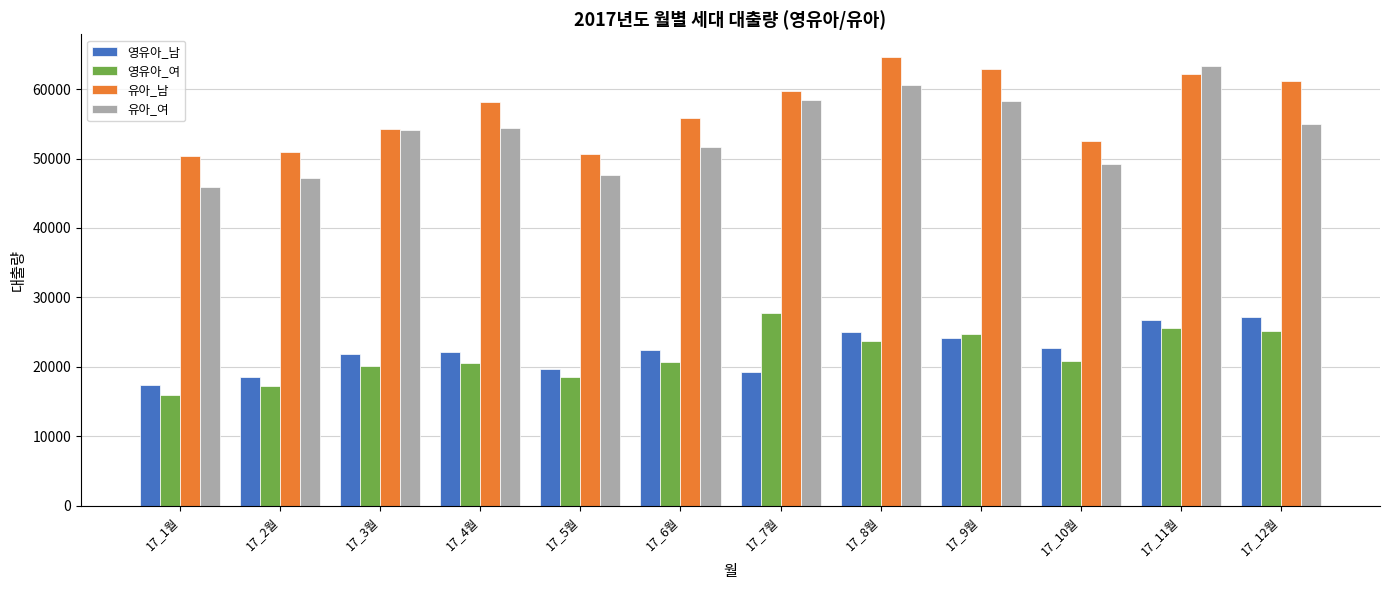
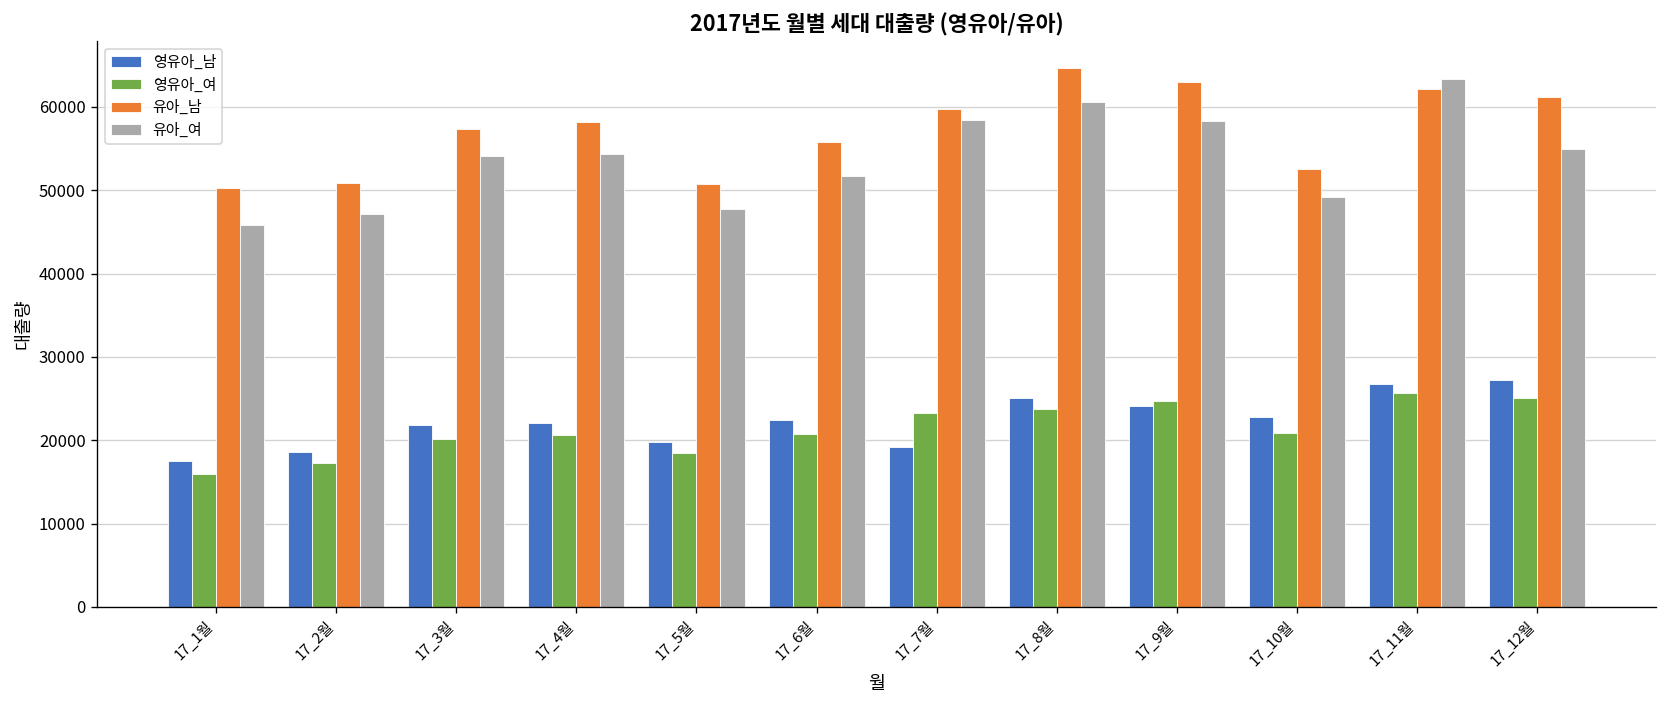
유아_남, 17_3월: 54000 -> 57000
영유아_여, 17_7월: 28000 -> 23000
